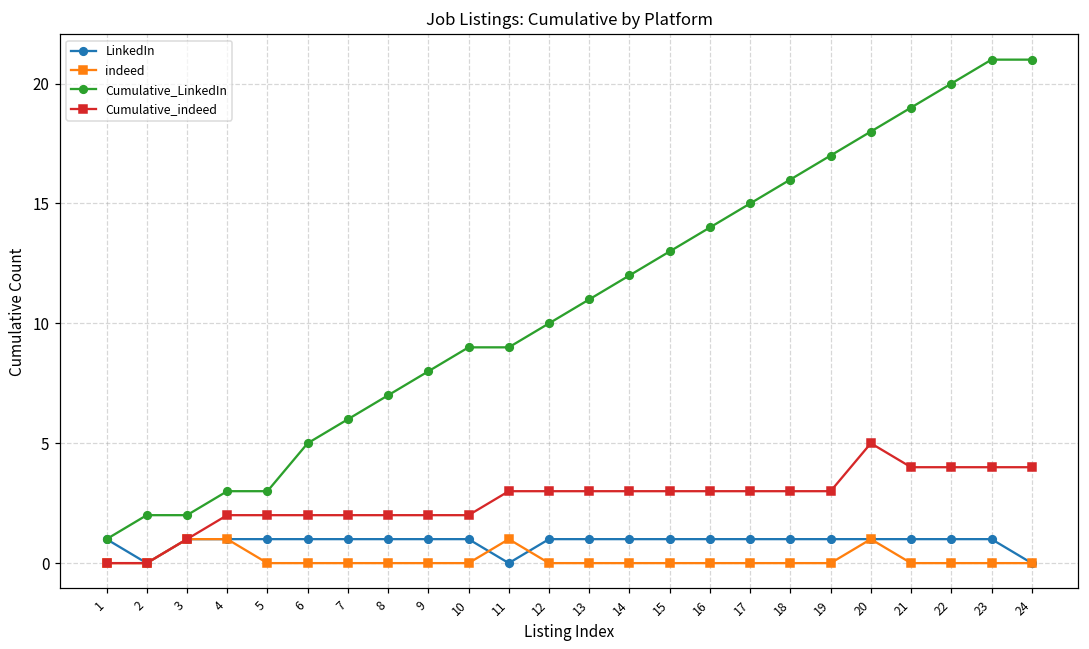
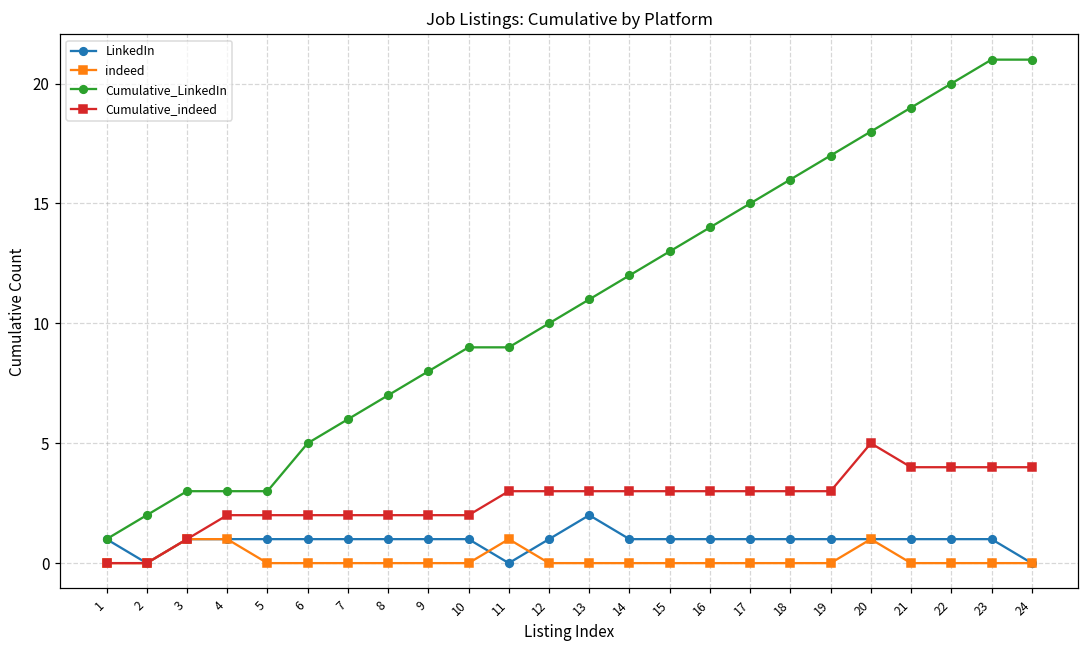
Cumulative_LinkedIn, 3: 2 -> 3
LinkedIn, 13: 1 -> 2
